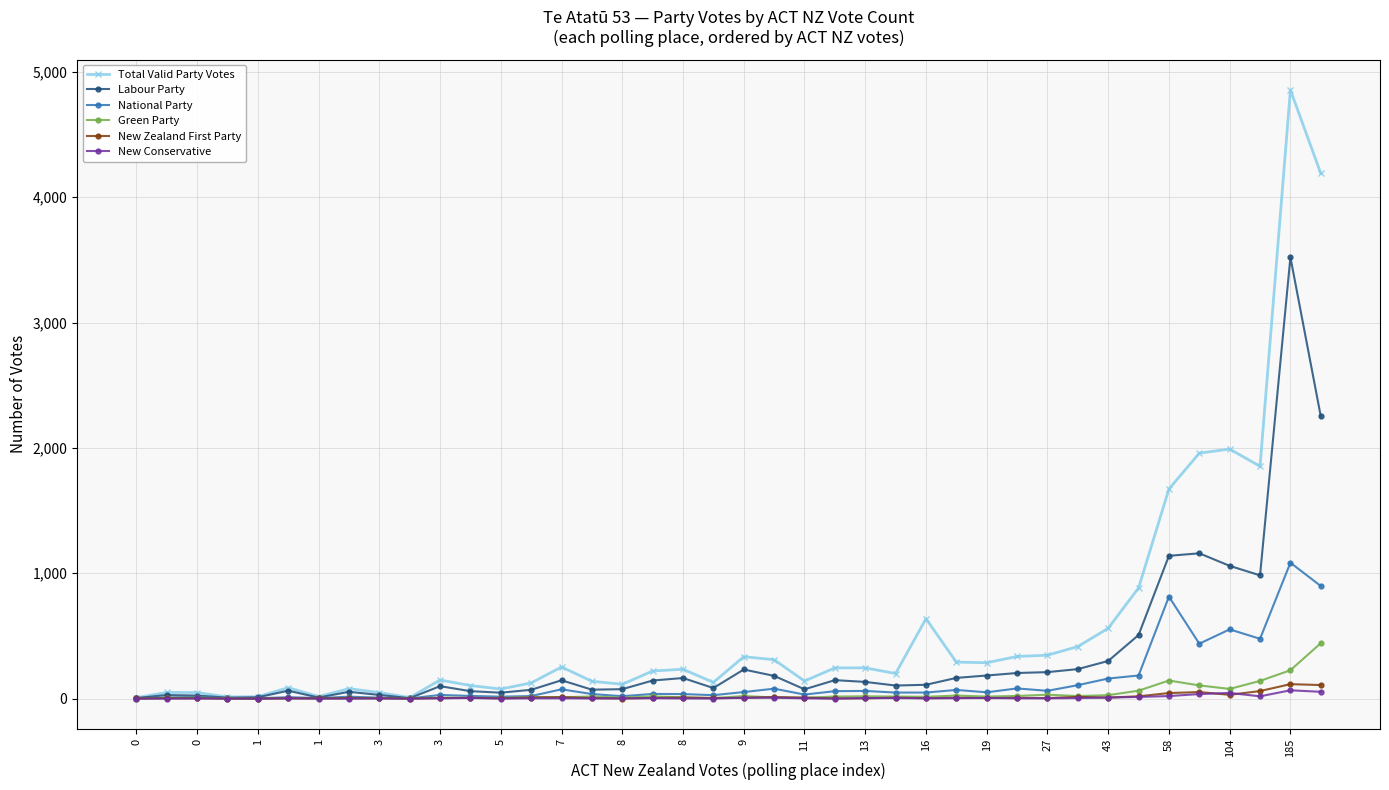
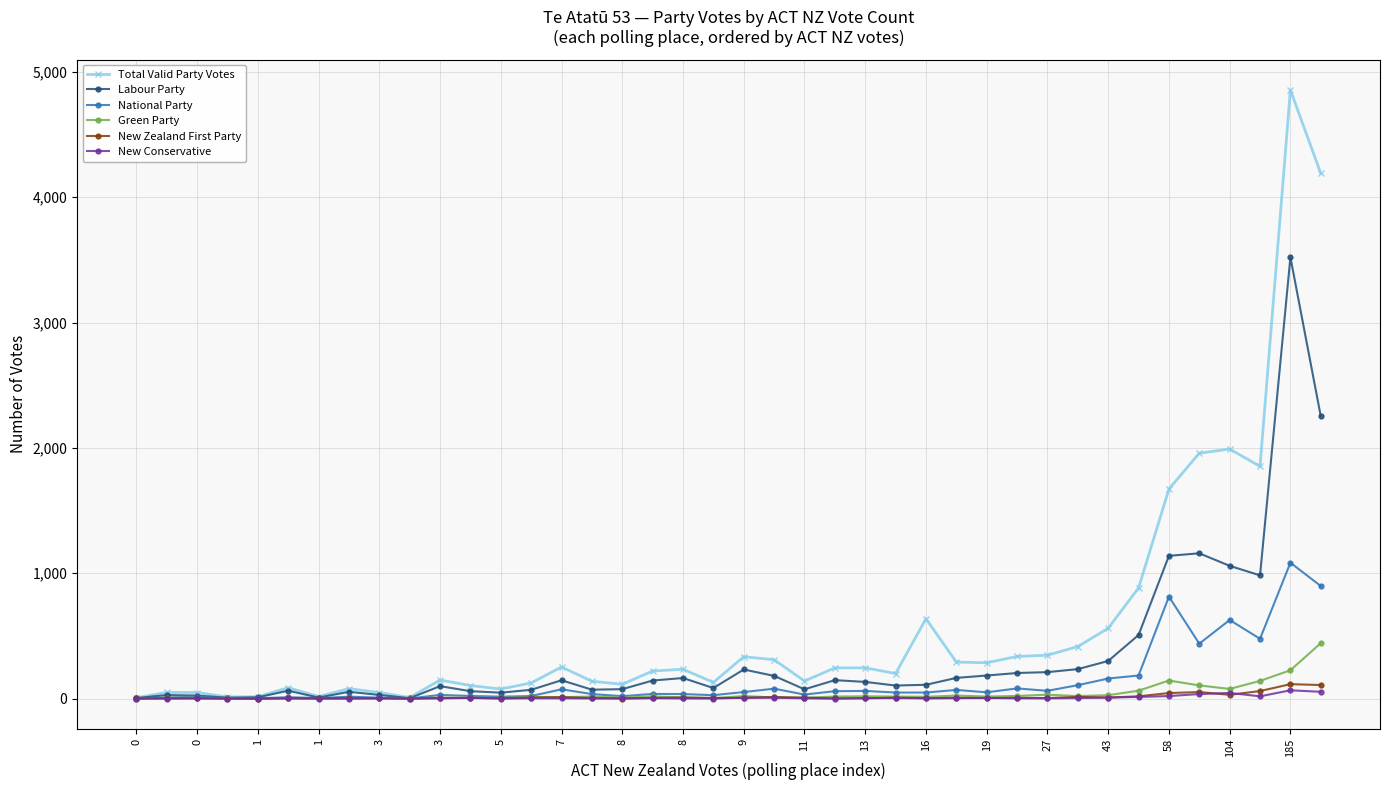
National Party, 104: 550 -> 630
